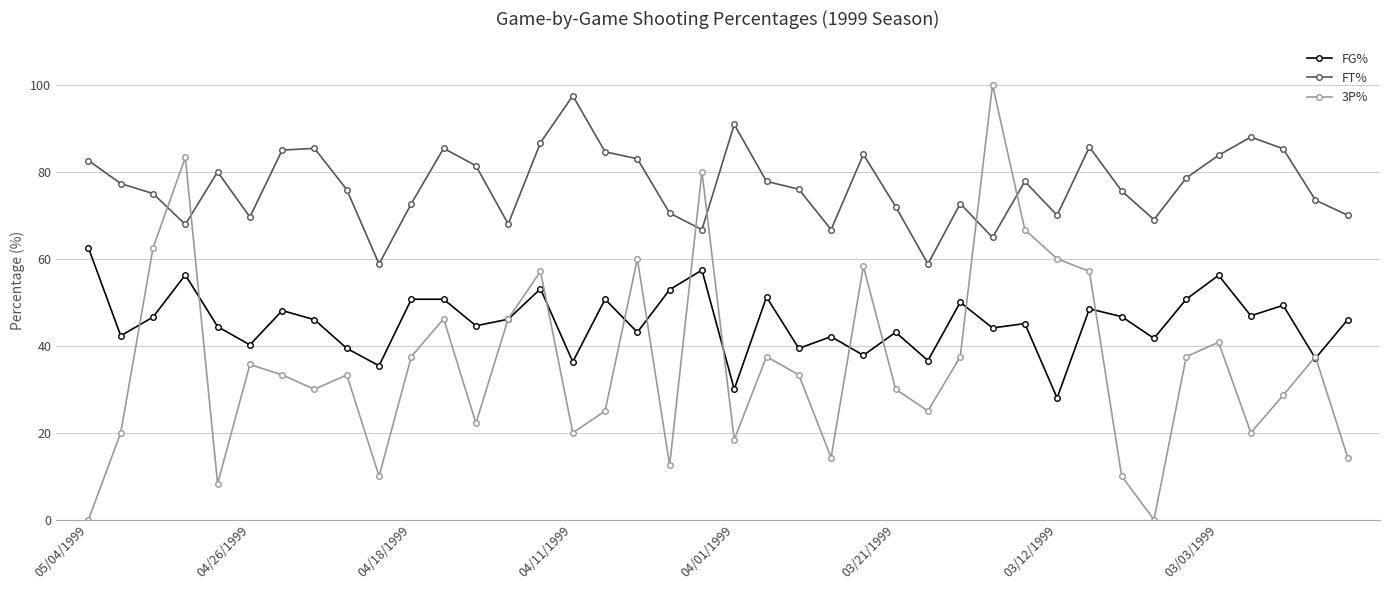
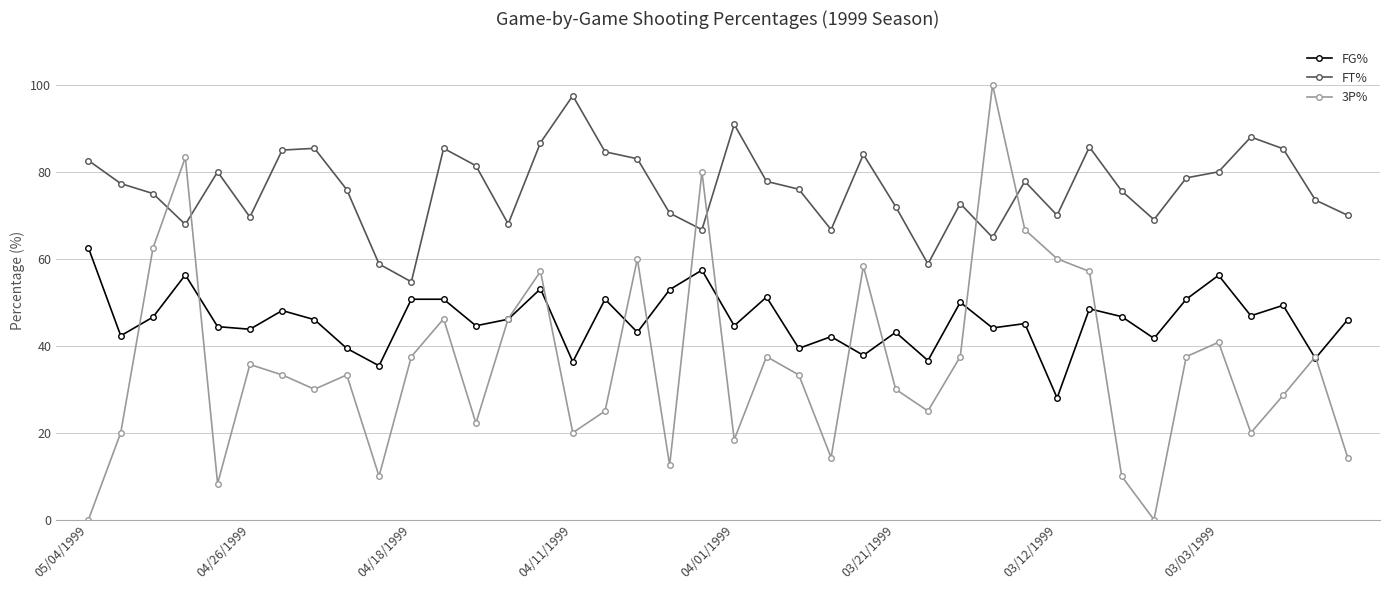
FG%, 04/26/1999: 40 -> 44
FT%, 04/18/1999: 73 -> 55
FG%, 04/01/1999: 30 -> 45
FT%, 03/03/1999: 84 -> 80
